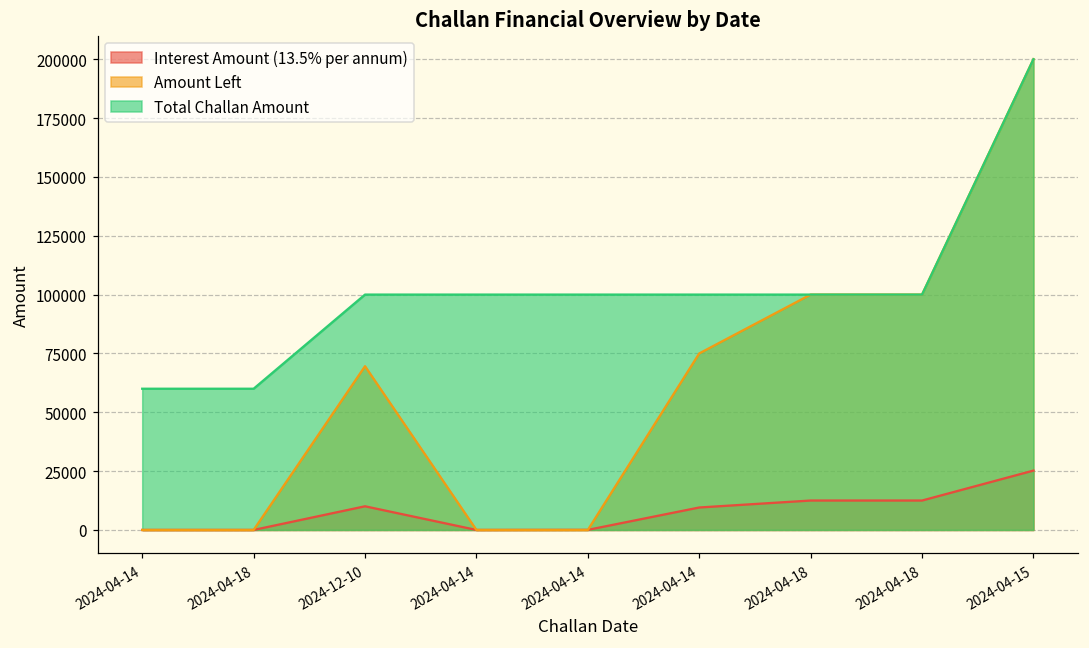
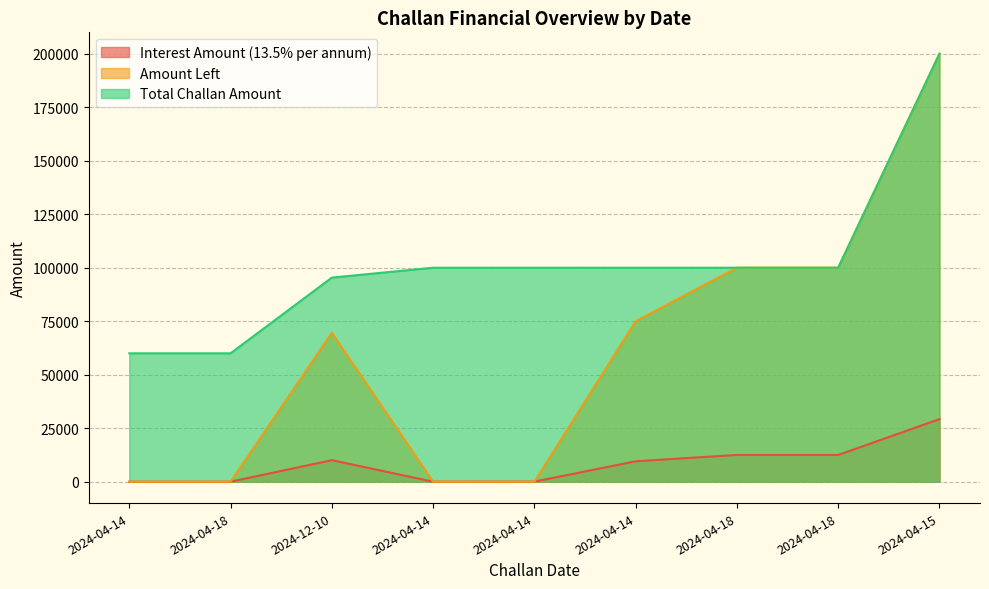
Total Challan Amount, 2024-12-10: 100000 -> 95000
Interest Amount (13.5% per annum), 2024-04-15: 25000 -> 29000
